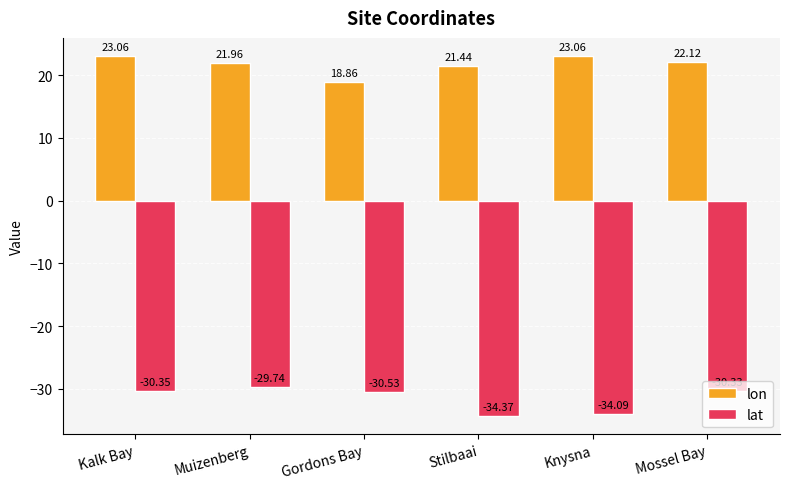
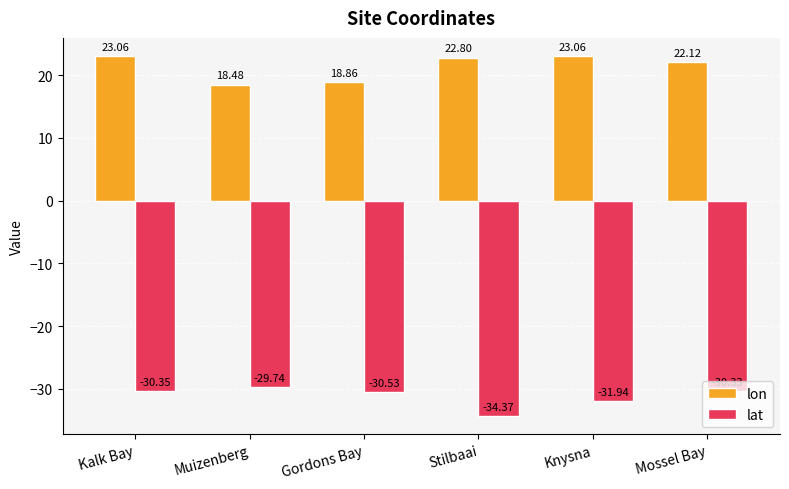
lon, Muizenberg: 21.96 -> 18.48
lon, Stilbaai: 21.44 -> 22.80
lat, Knysna: -34.09 -> -31.94
